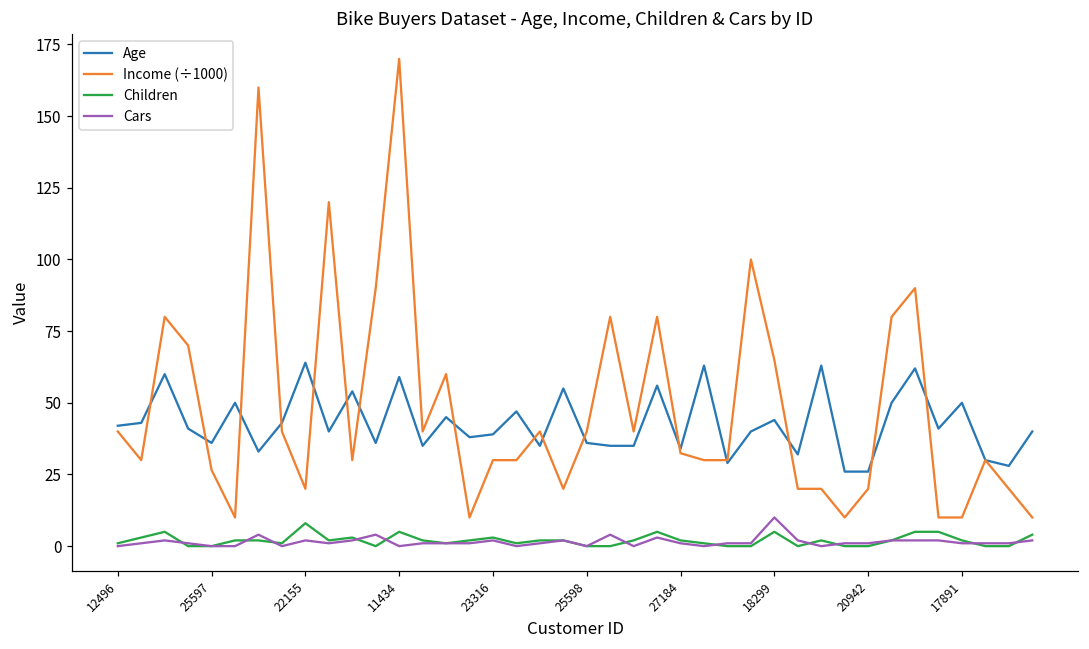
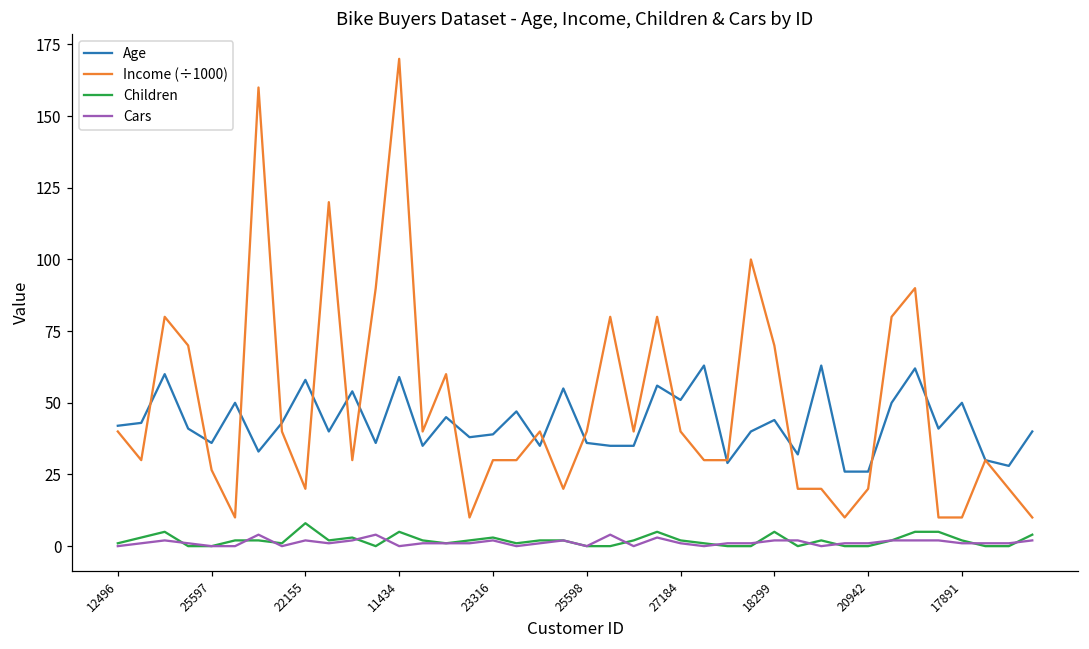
Age, 22155: 64 -> 58
Age, 27184: 34 -> 51
Income (÷1000), 27184: 32 -> 40
Income (÷1000), 18299: 65 -> 70
Cars, 18299: 10 -> 2
